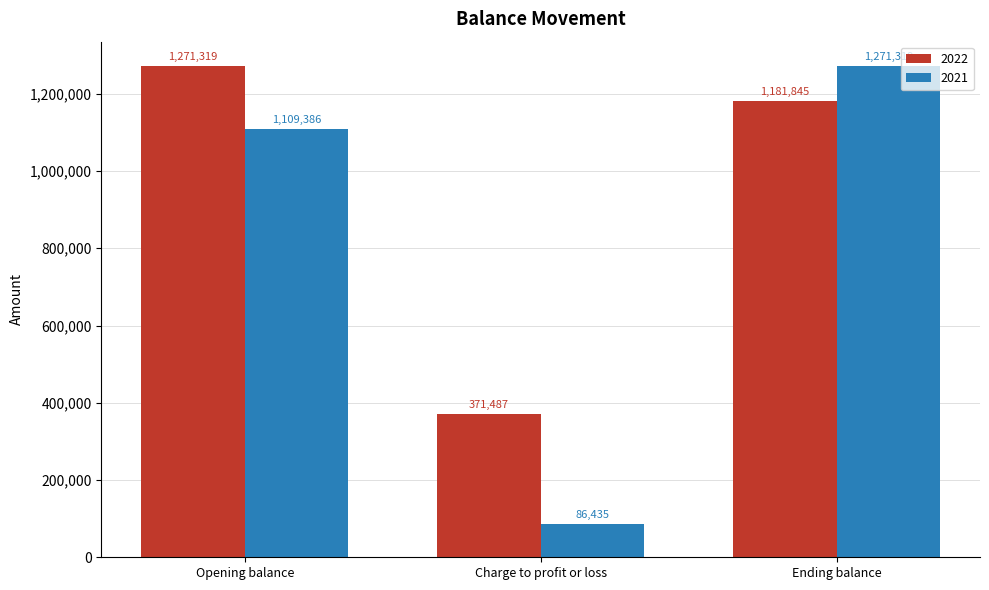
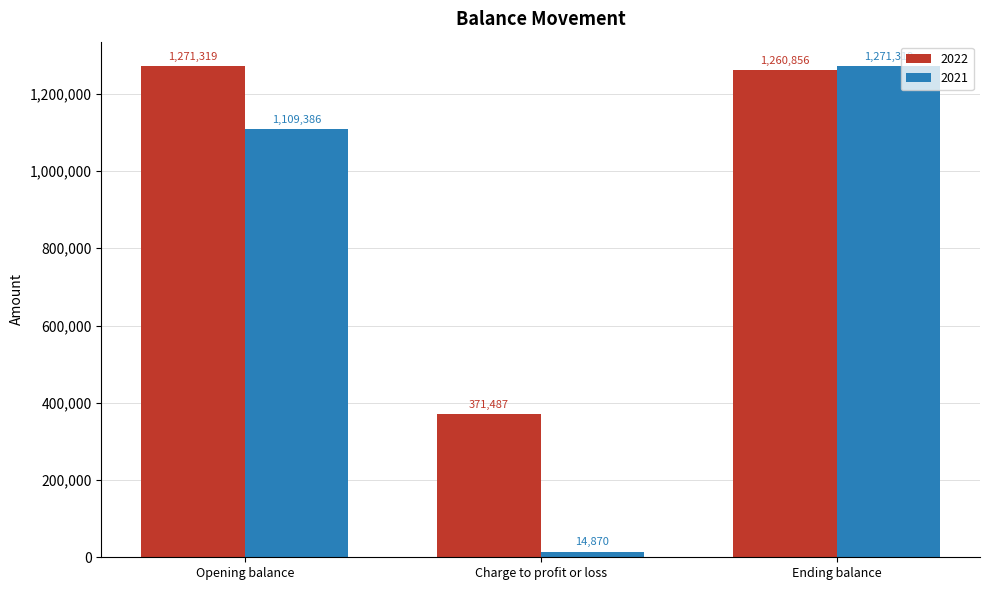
2021, Charge to profit or loss: 86,435 -> 14,870
2022, Ending balance: 1,181,845 -> 1,260,856
